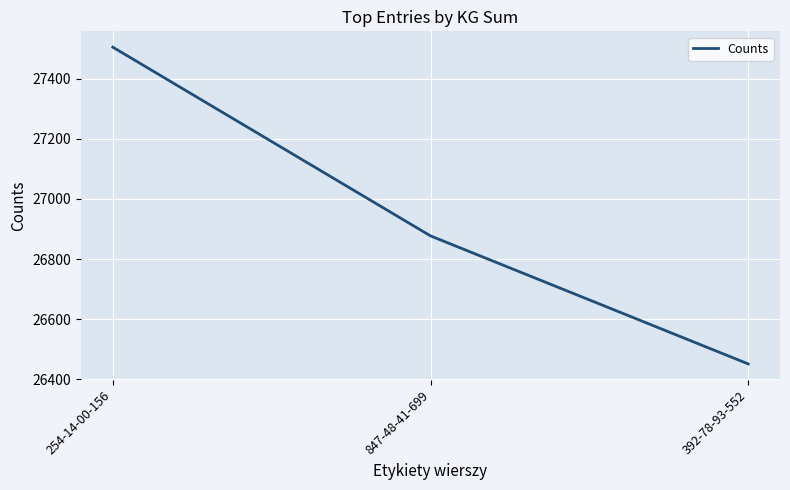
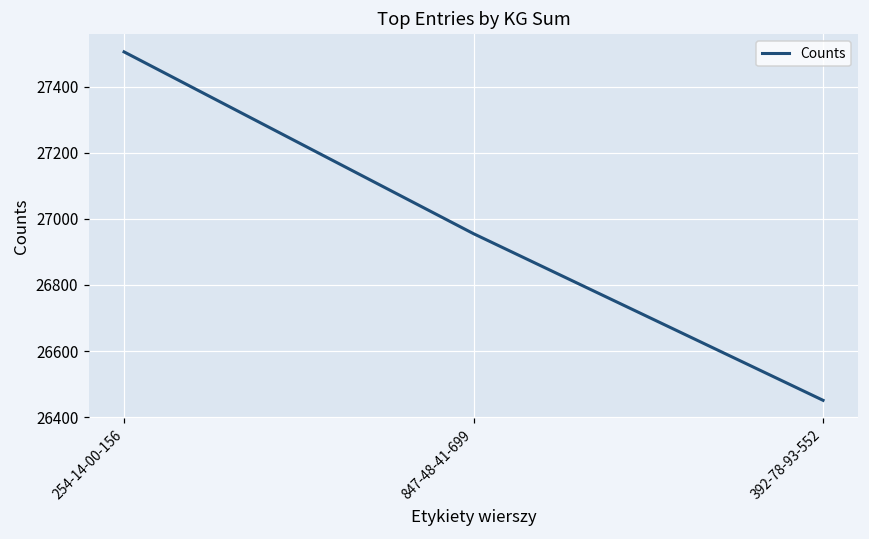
847-48-41-699: 26880 -> 26960
